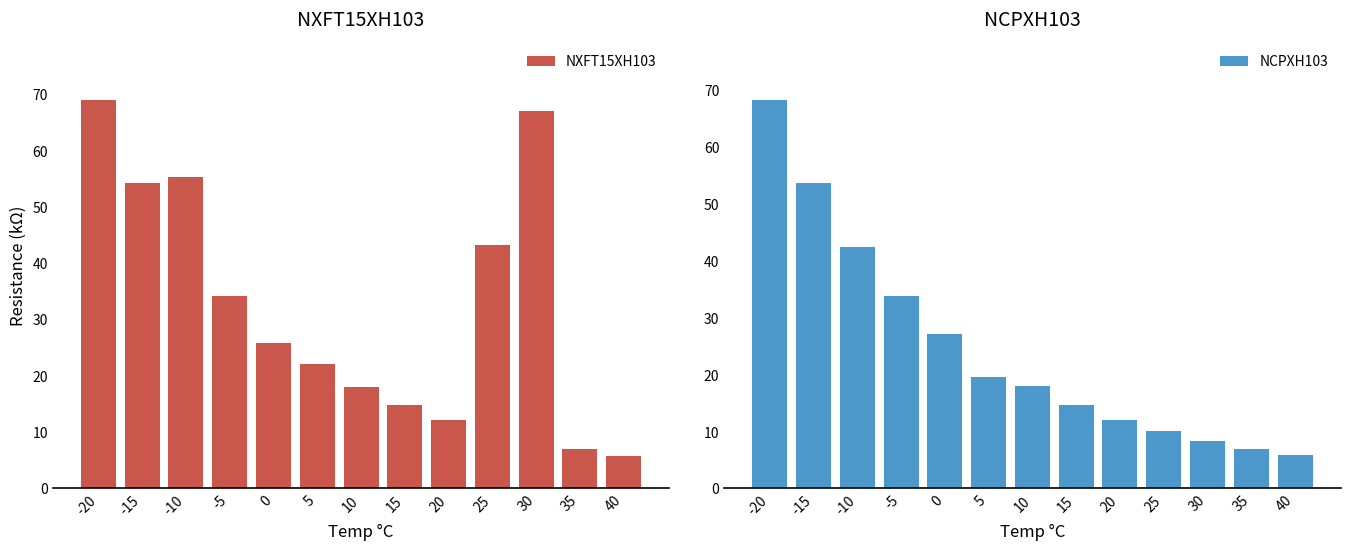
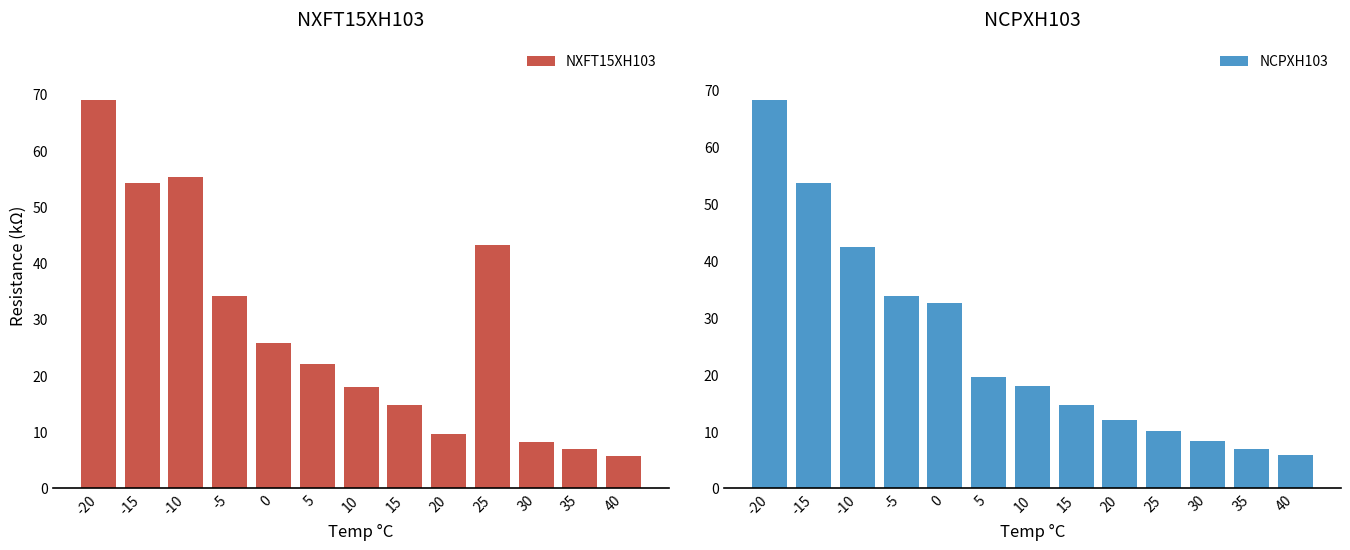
NXFT15XH103, 20: 12 -> 10
NXFT15XH103, 30: 67 -> 8
NCPXH103, 0: 27 -> 33
